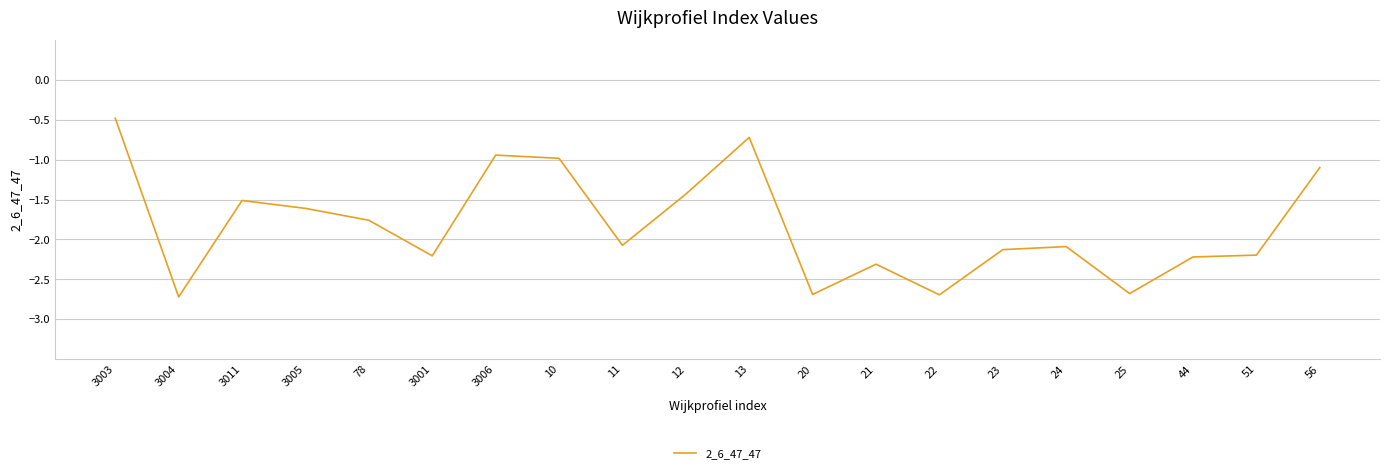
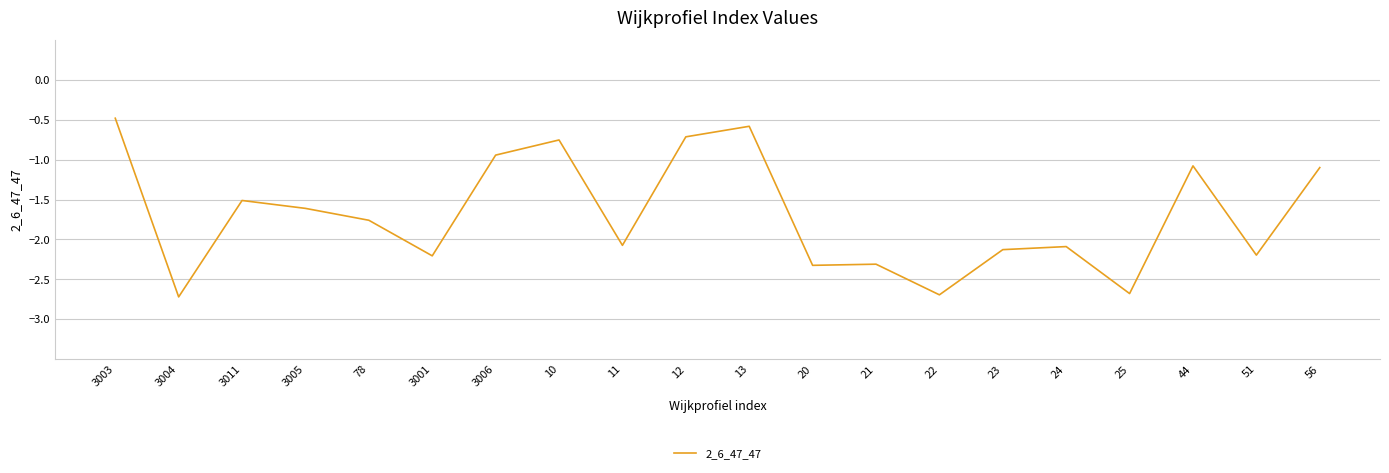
10: -1.0 -> -0.8
12: -1.4 -> -0.7
13: -0.7 -> -0.6
20: -2.7 -> -2.3
44: -2.2 -> -1.1
